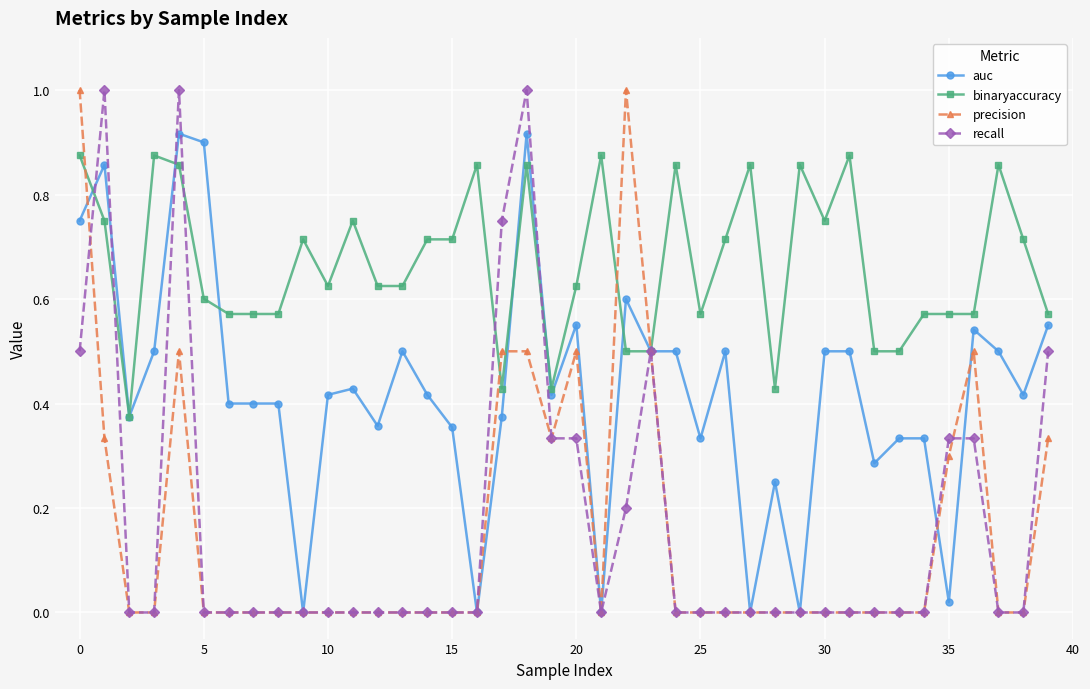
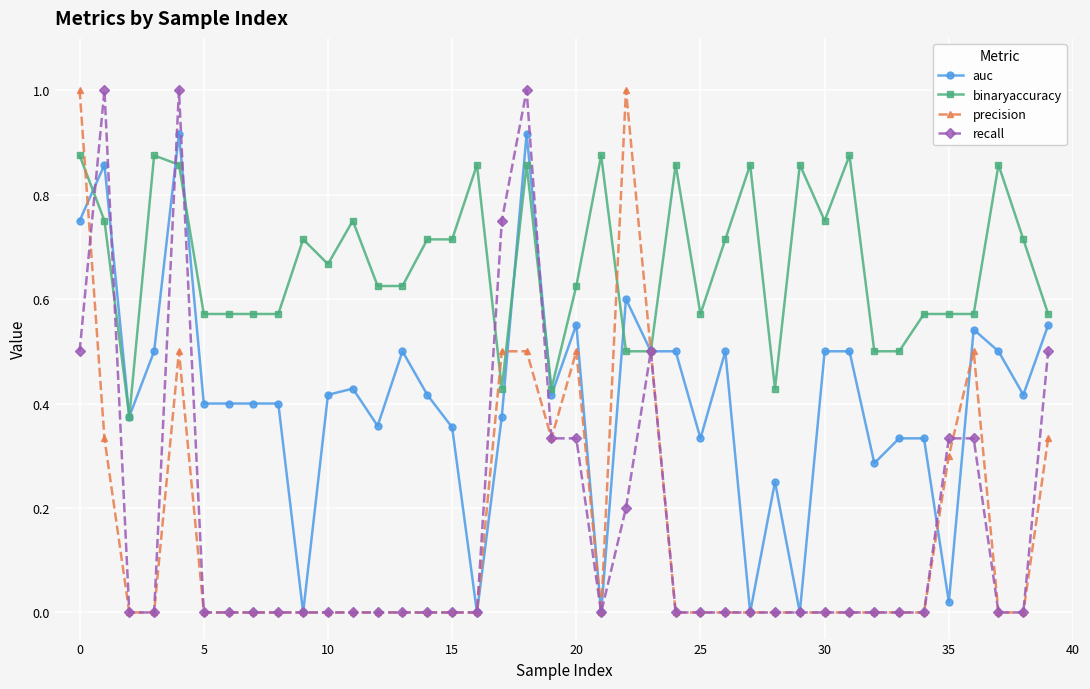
auc, 5: 0.9 -> 0.4
binaryaccuracy, 5: 0.60 -> 0.57
binaryaccuracy, 10: 0.63 -> 0.67
